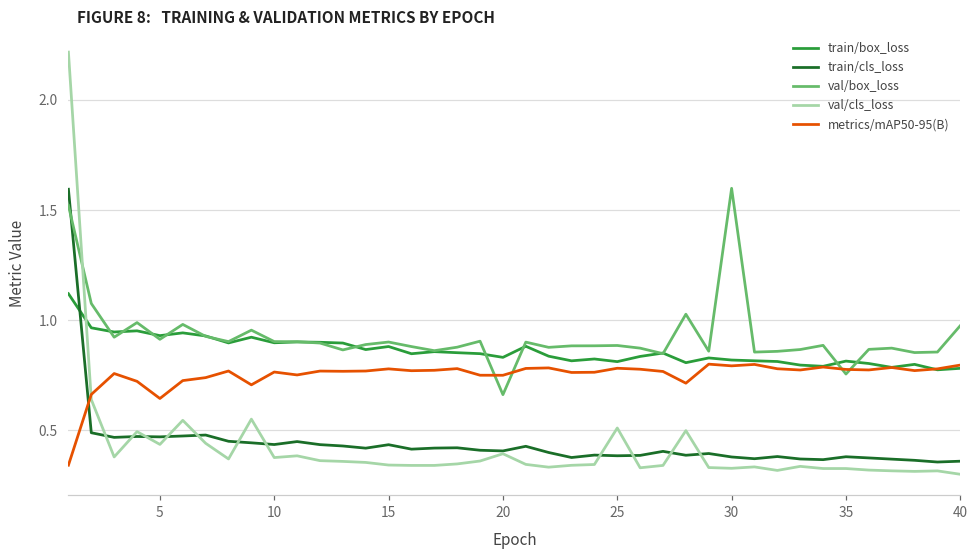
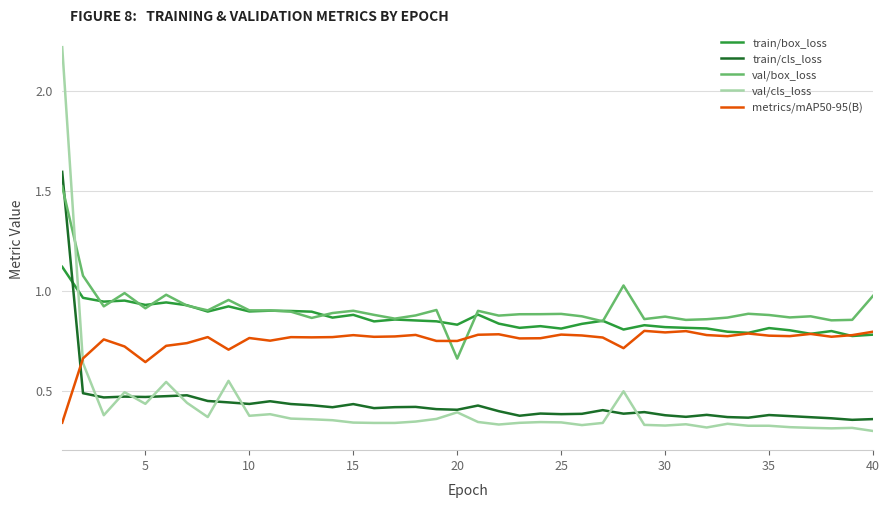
val/cls_loss, 25: 0.51 -> 0.34
val/box_loss, 30: 1.60 -> 0.87
val/box_loss, 35: 0.76 -> 0.88
